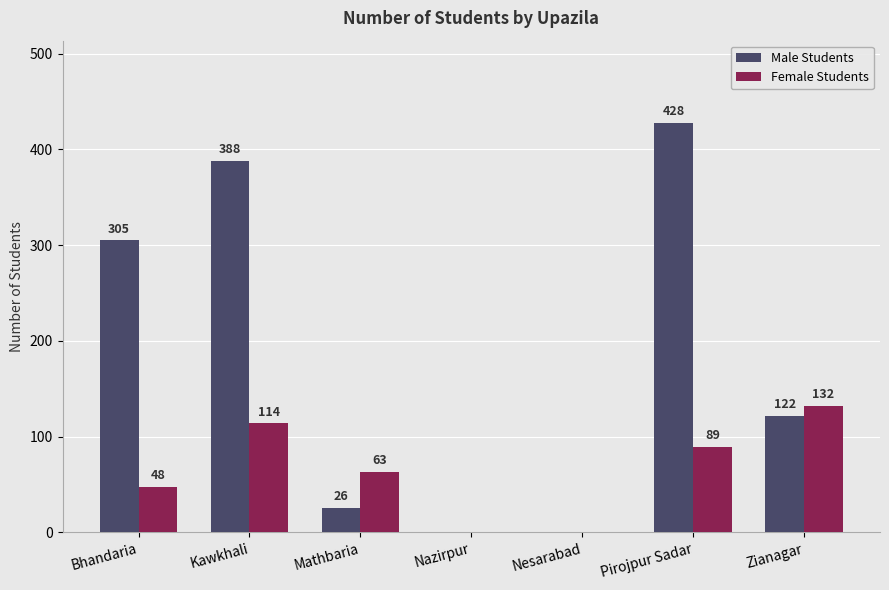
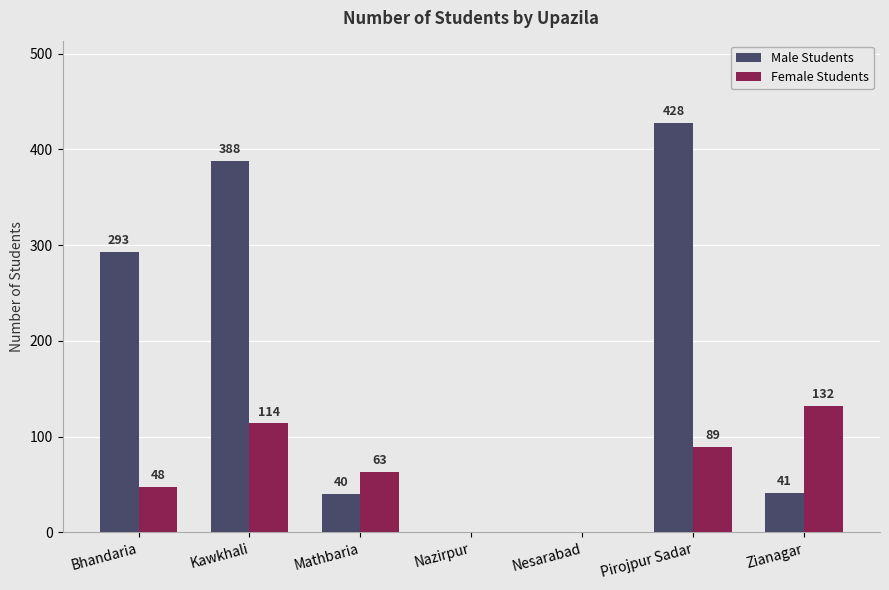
Male Students, Bhandaria: 305 -> 293
Male Students, Mathbaria: 26 -> 40
Male Students, Zianagar: 122 -> 41
